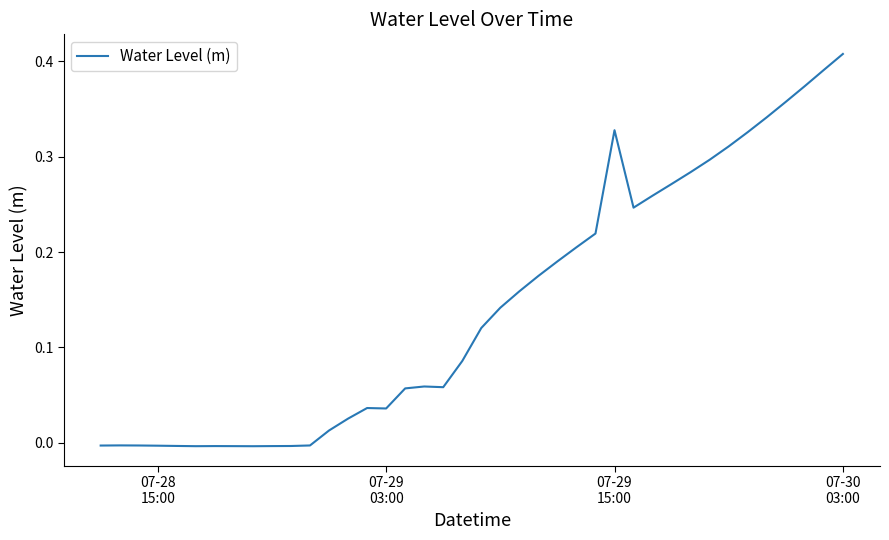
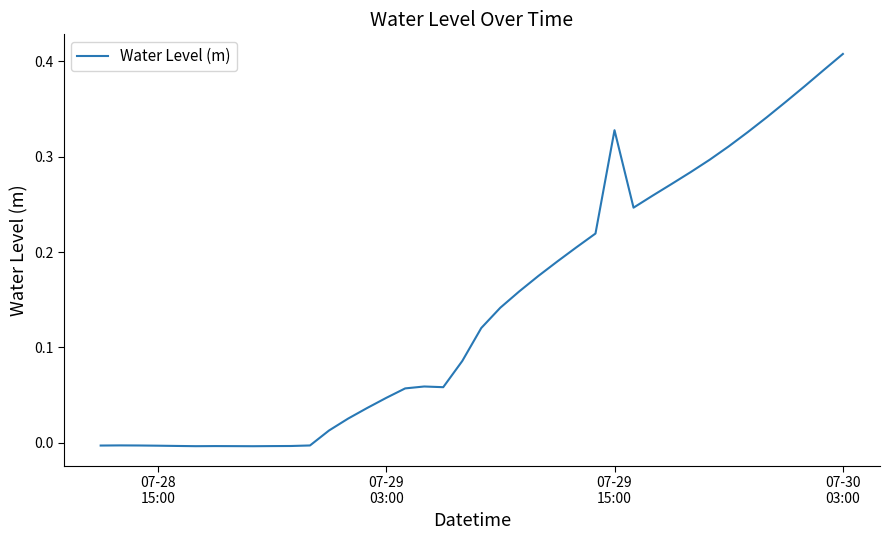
07-29 03:00: 0.04 -> 0.05
